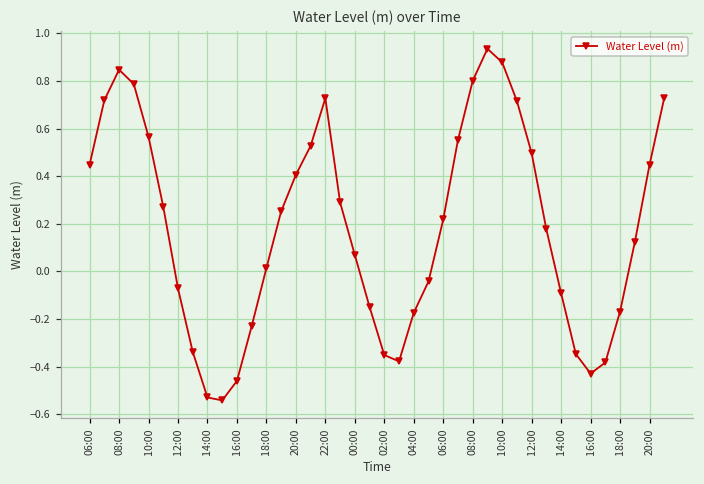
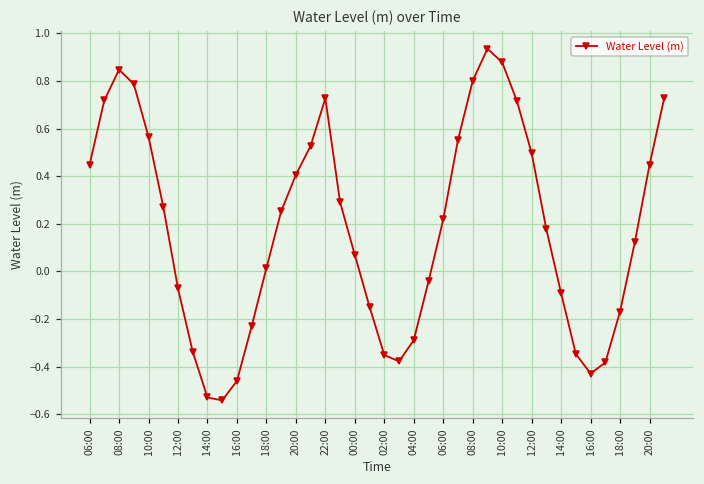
04:00: -0.17 -> -0.29
